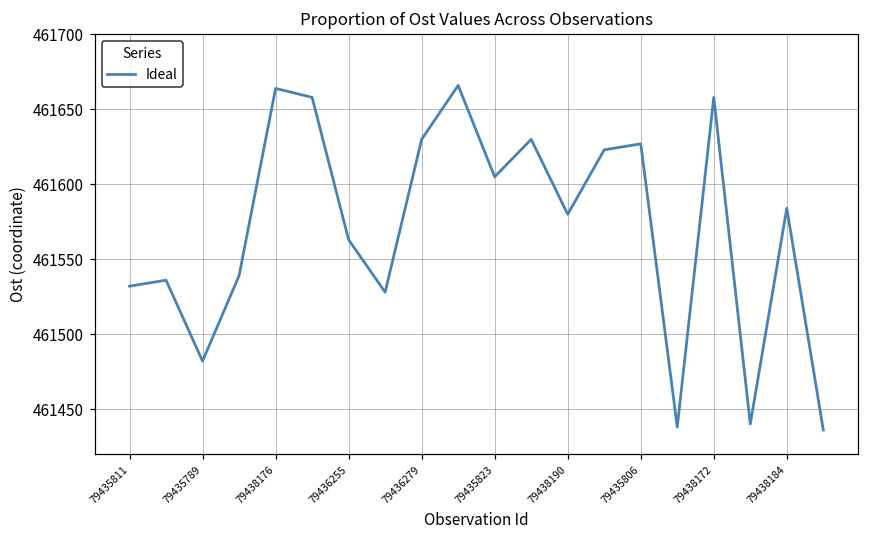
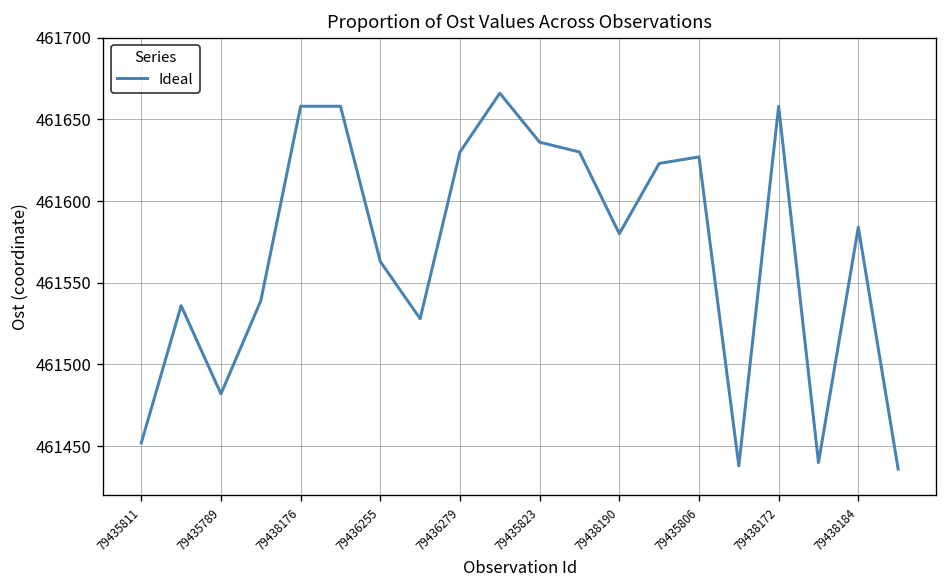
79435811: 461532 -> 461452
79438176: 461664 -> 461658
79435823: 461605 -> 461636
